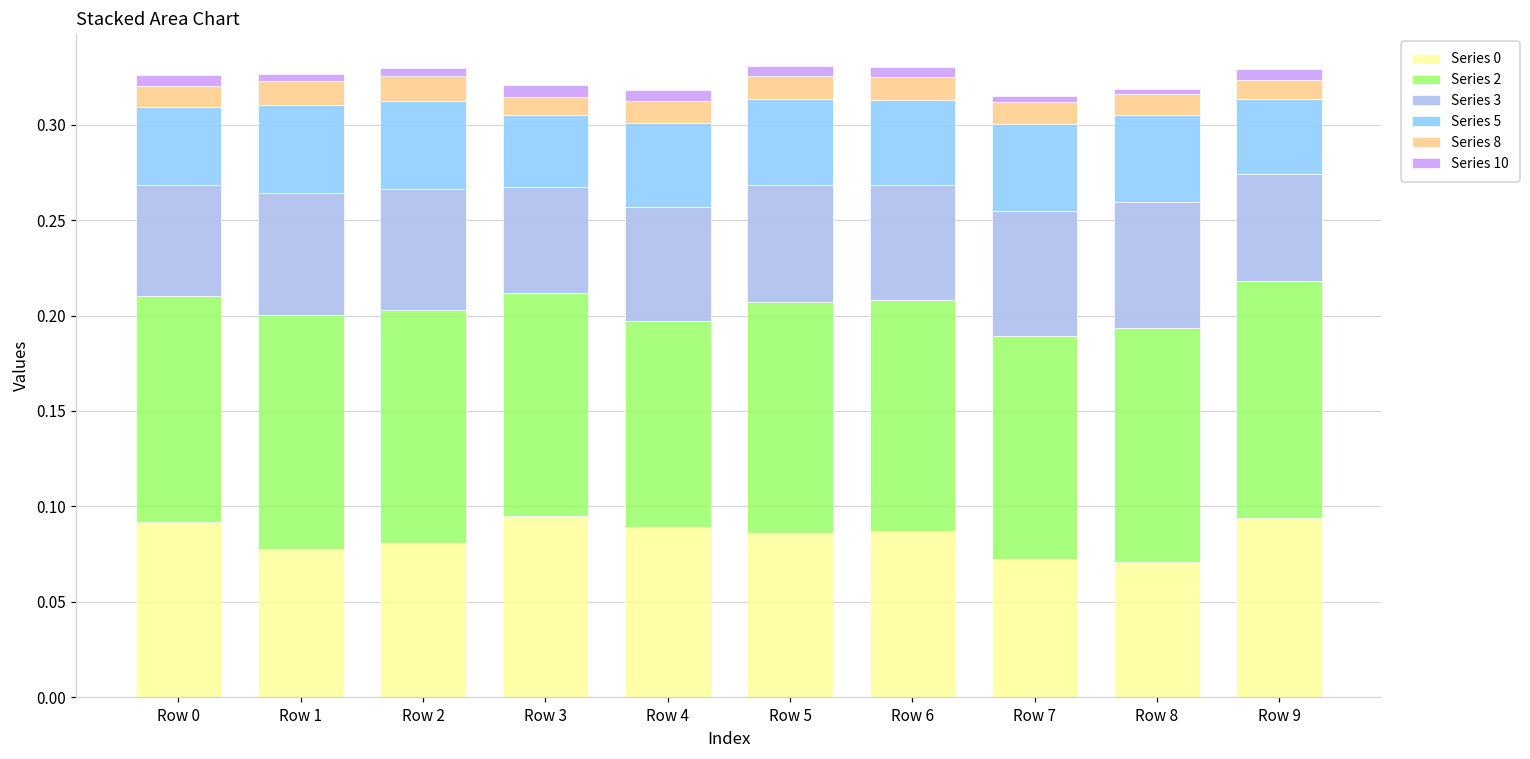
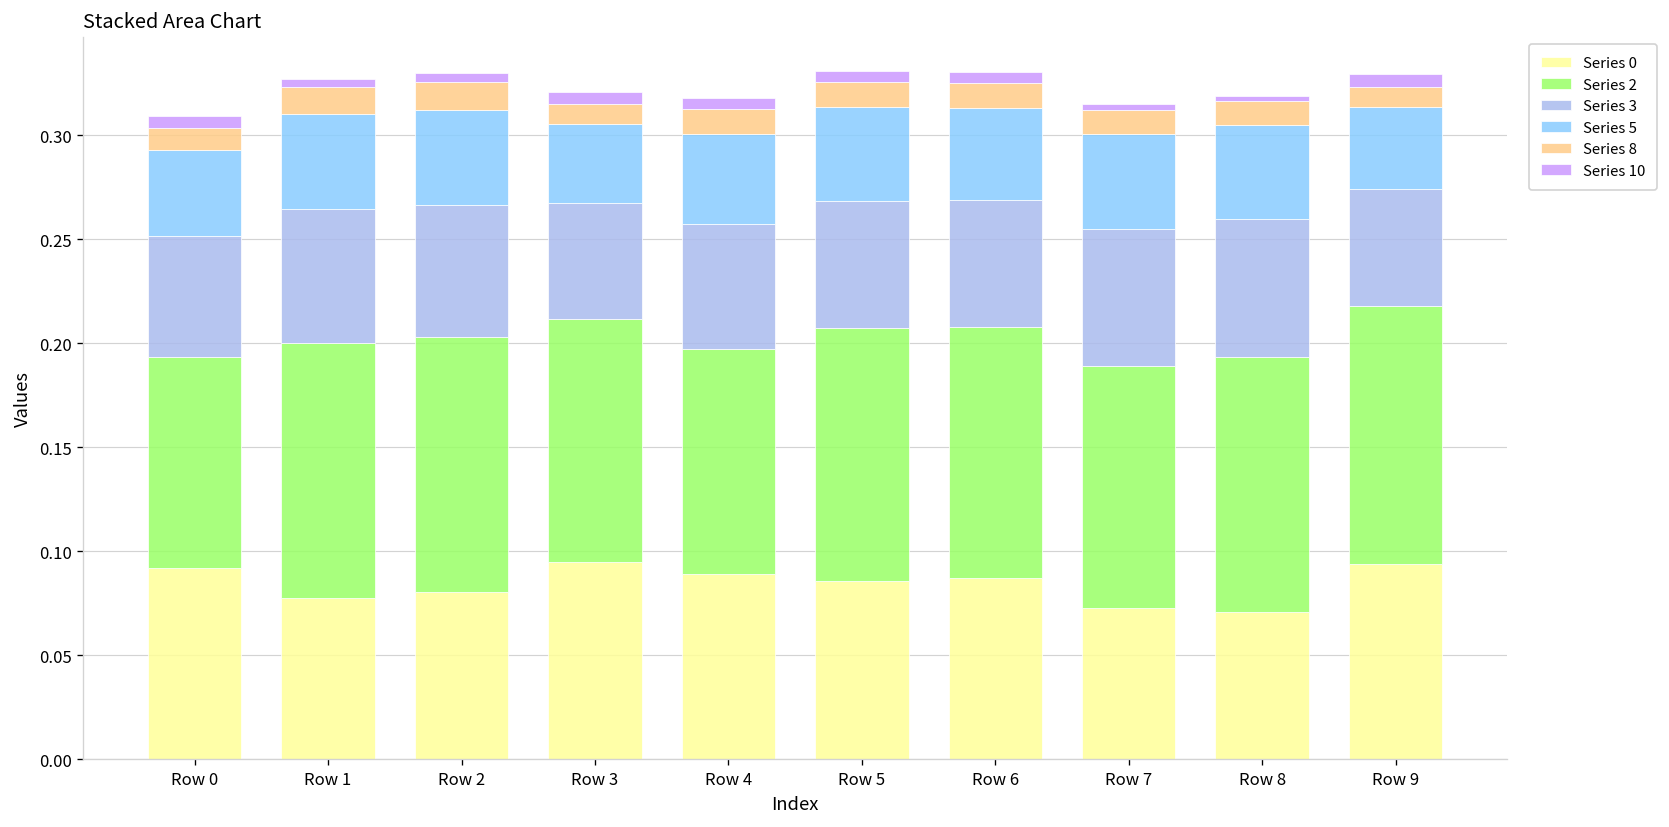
Series 2, Row 0: 0.118 -> 0.102
